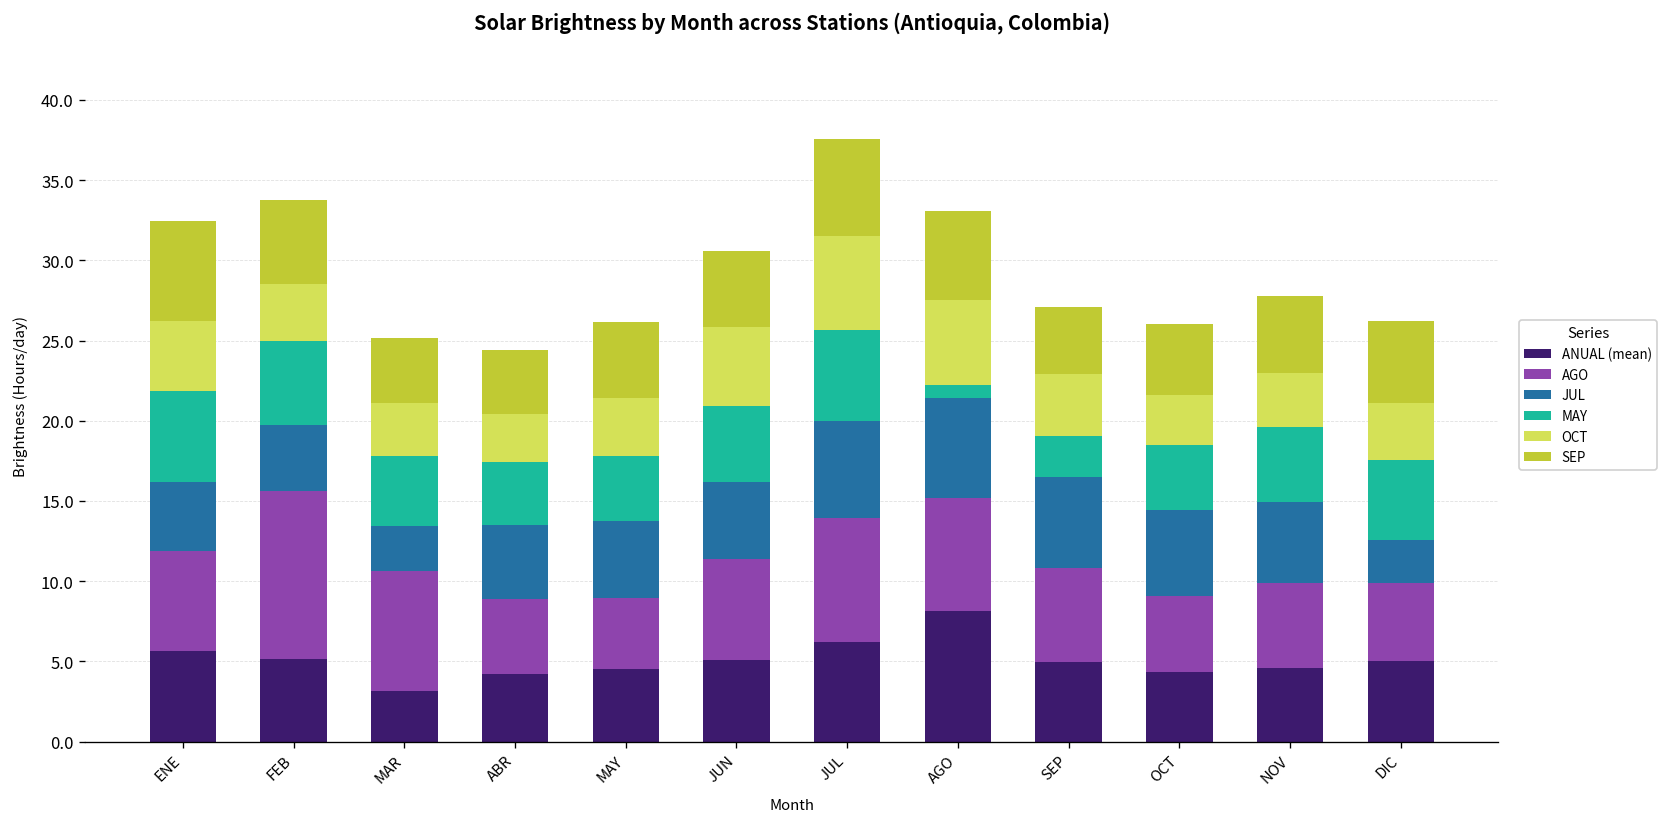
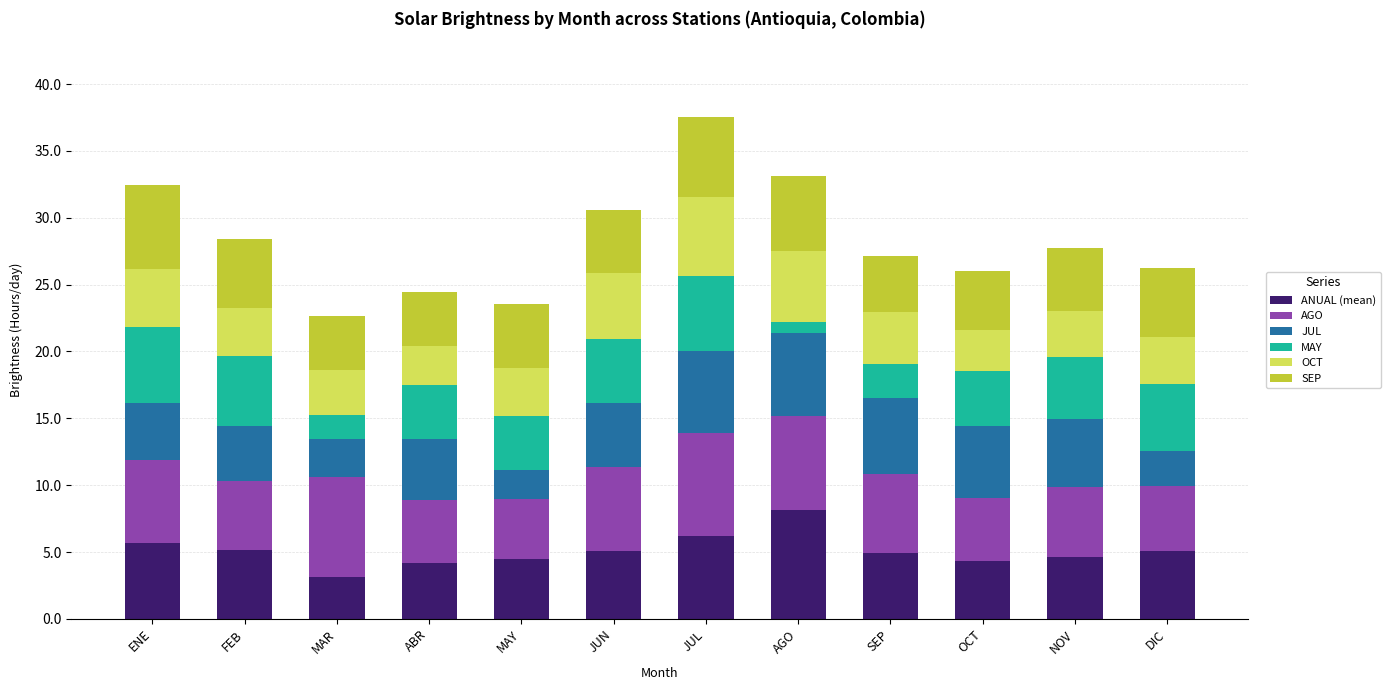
AGO, FEB: 10.5 -> 5.2
MAY, MAR: 4.3 -> 1.8
JUL, MAY: 4.8 -> 2.2
